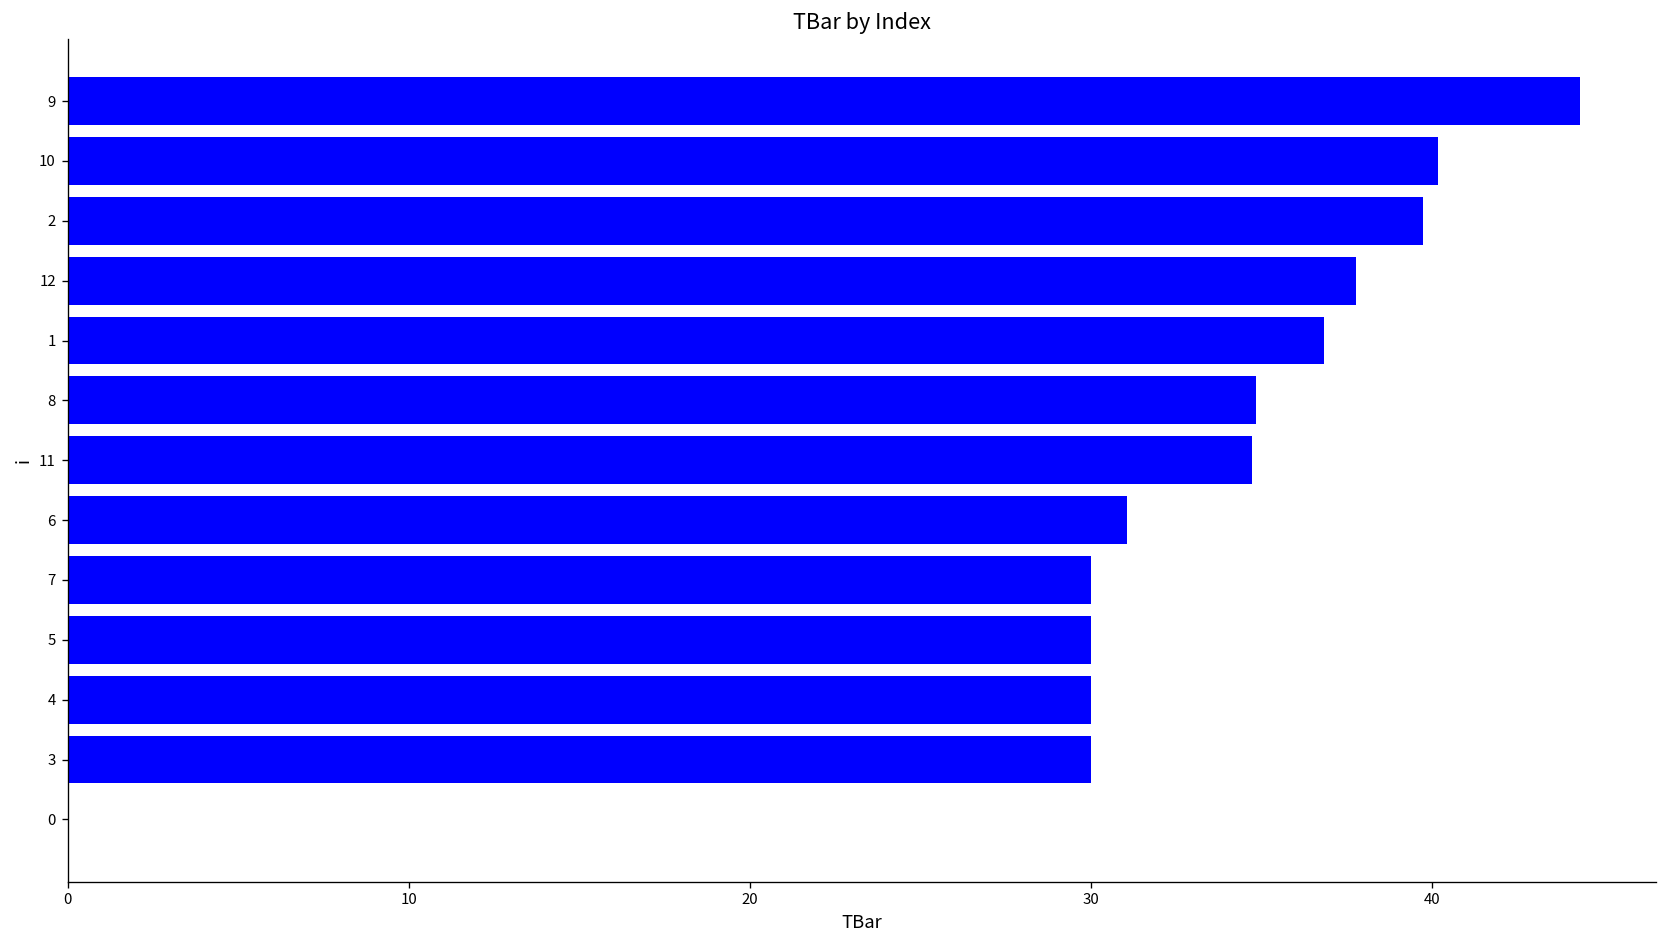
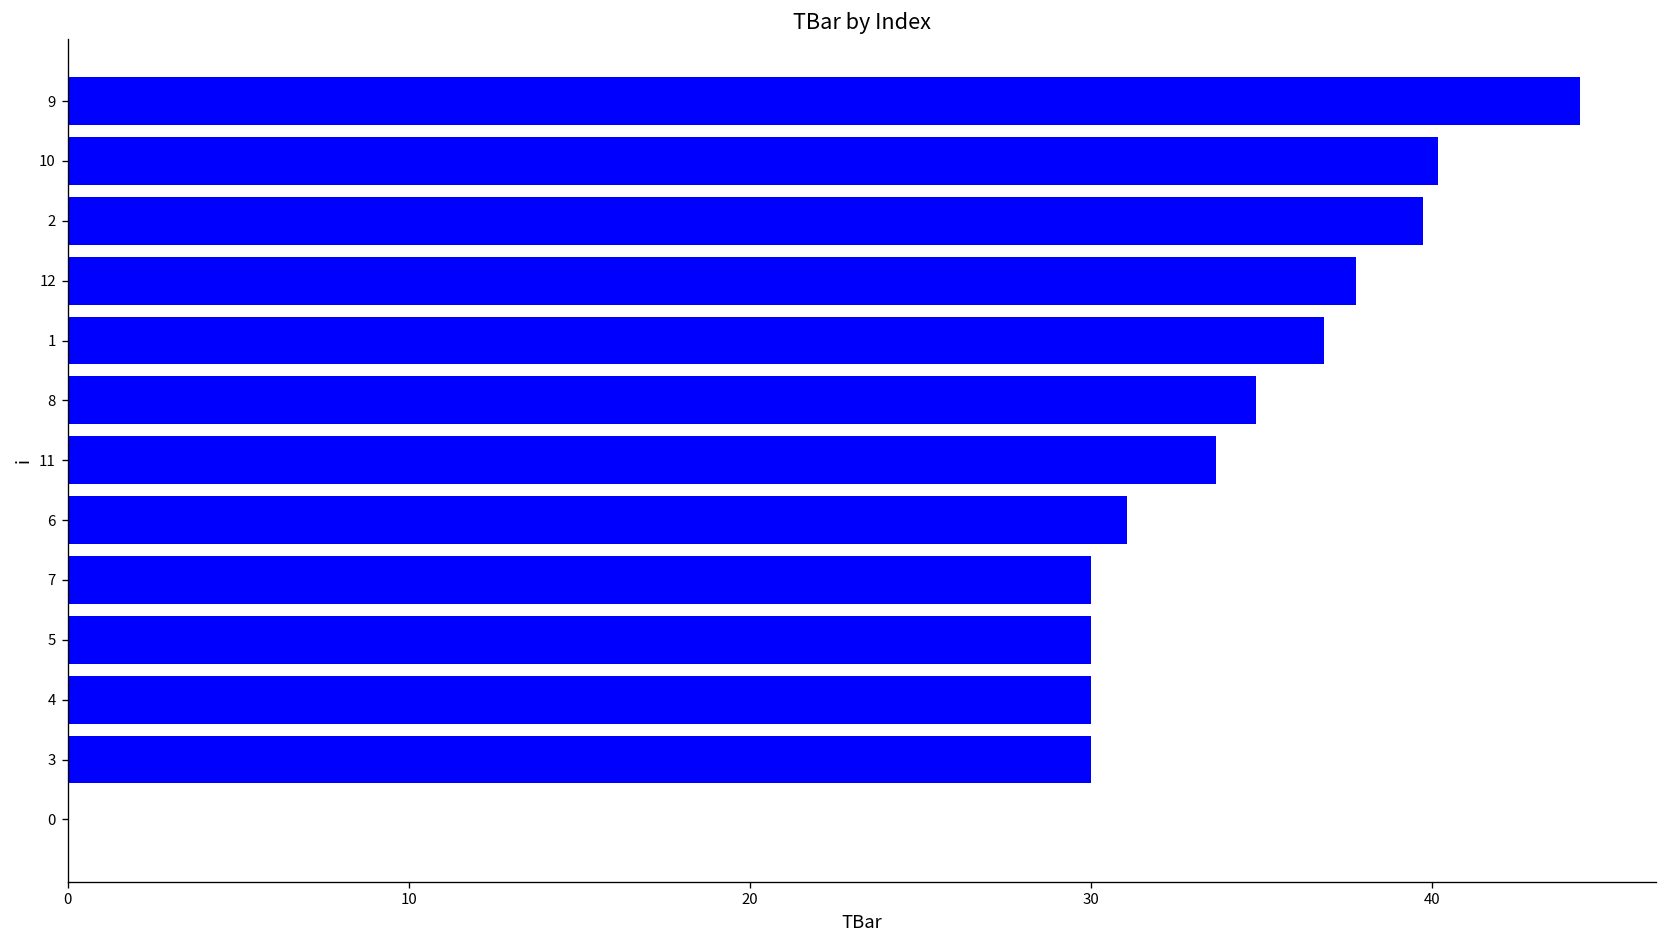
11: 34.7 -> 33.6
